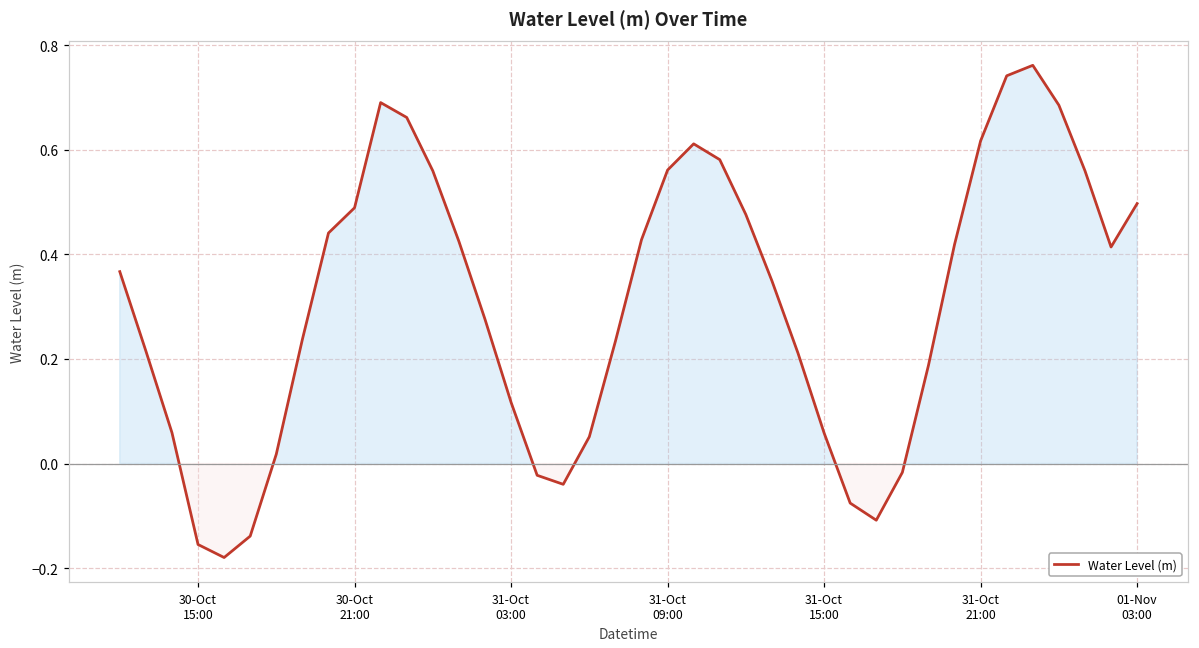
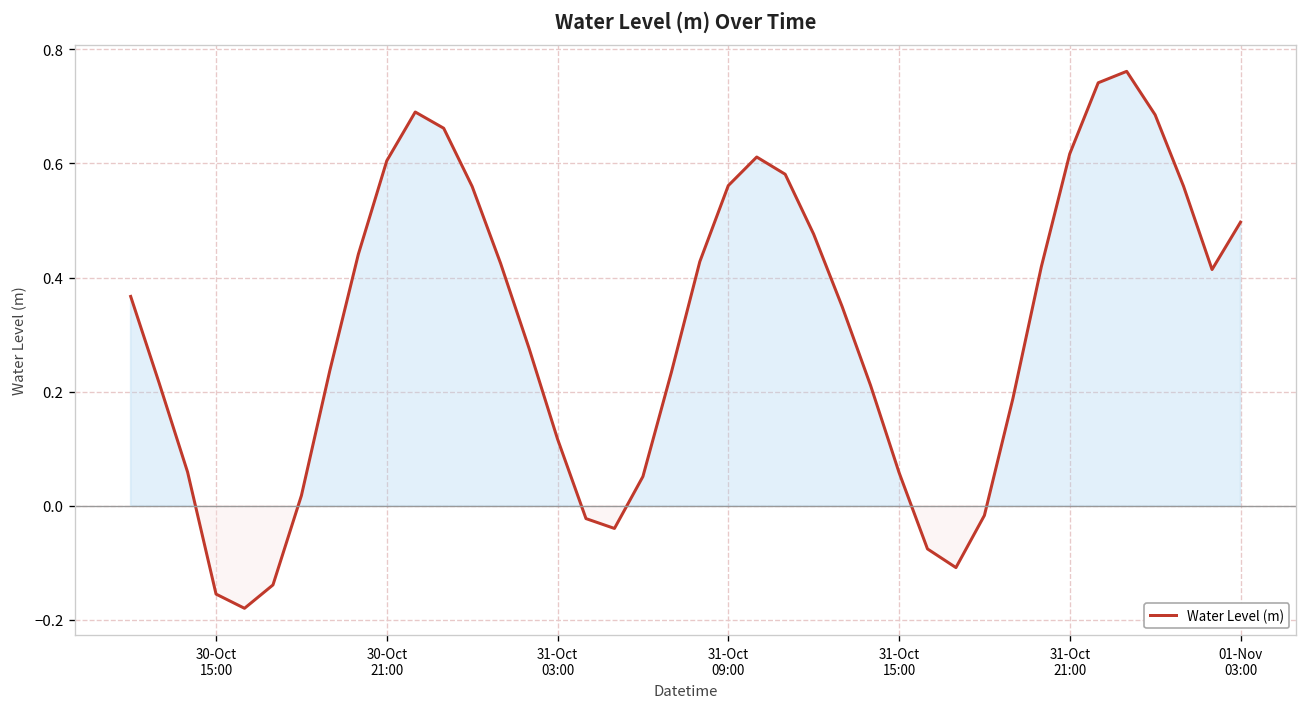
30-Oct 21:00: 0.49 -> 0.60
